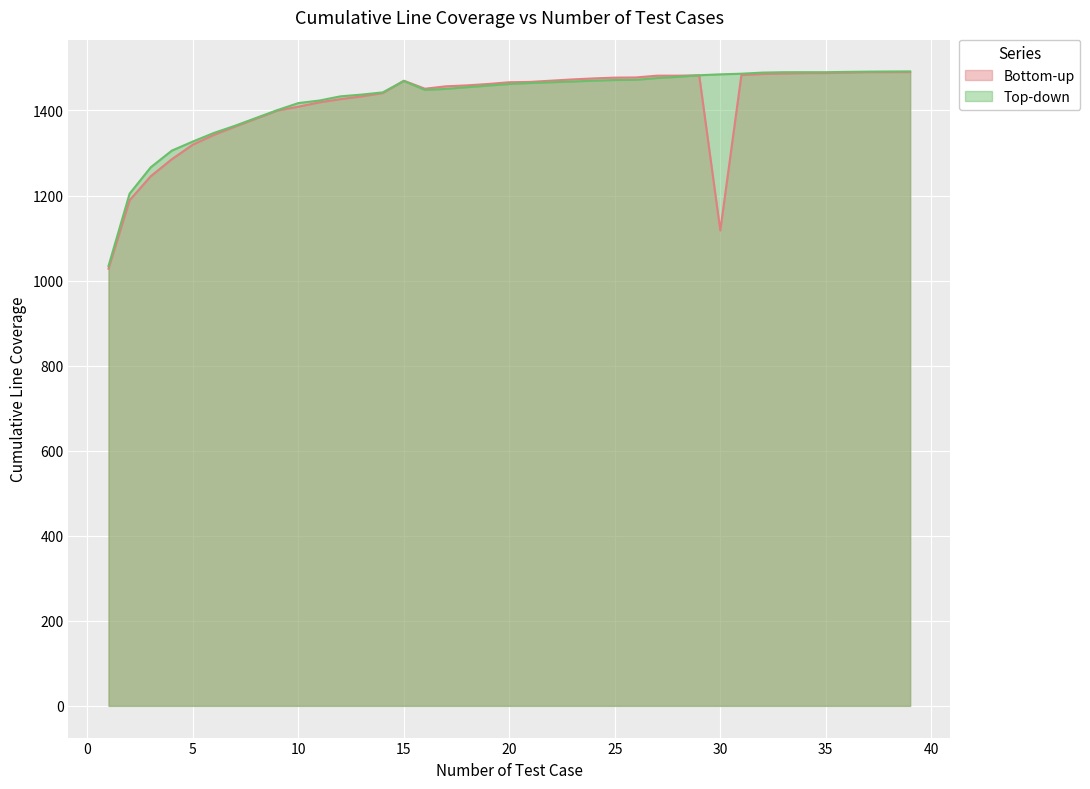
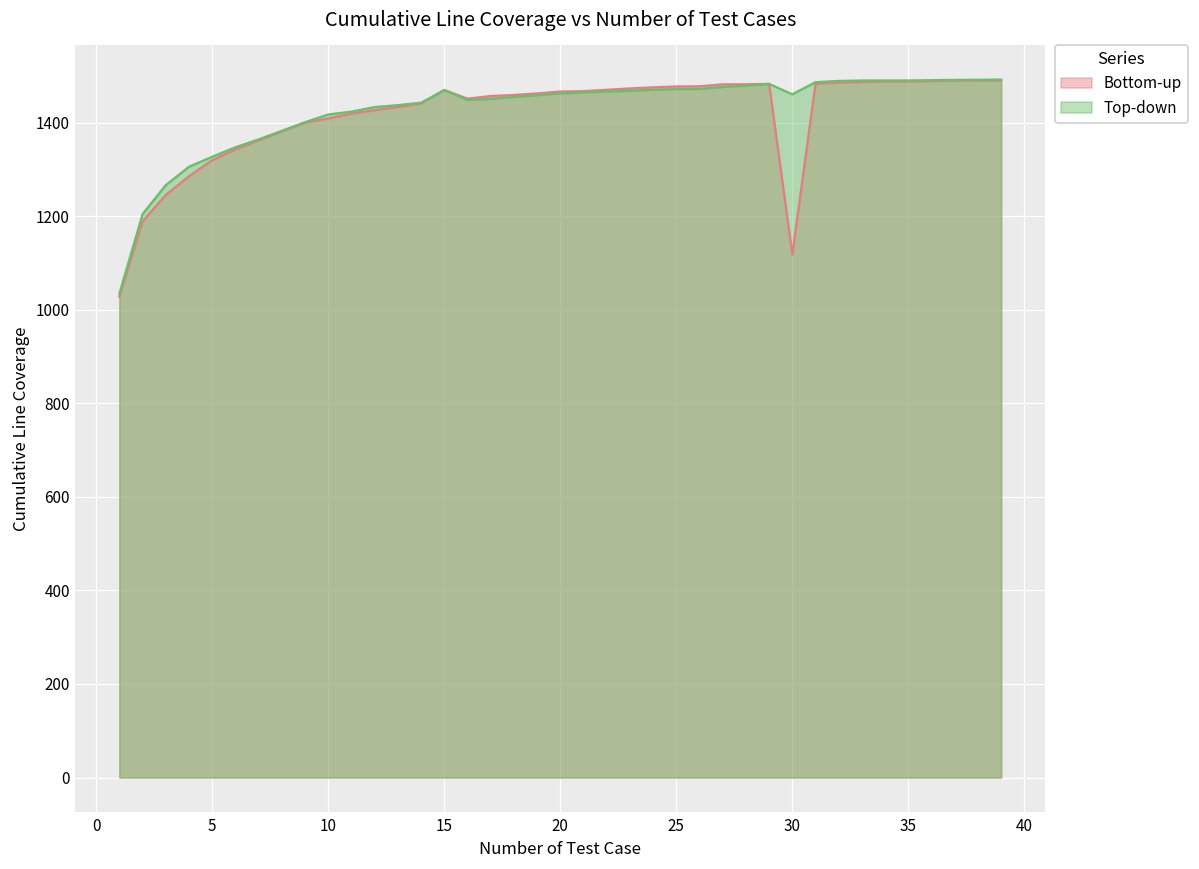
Top-down, 30: 1480 -> 1460
